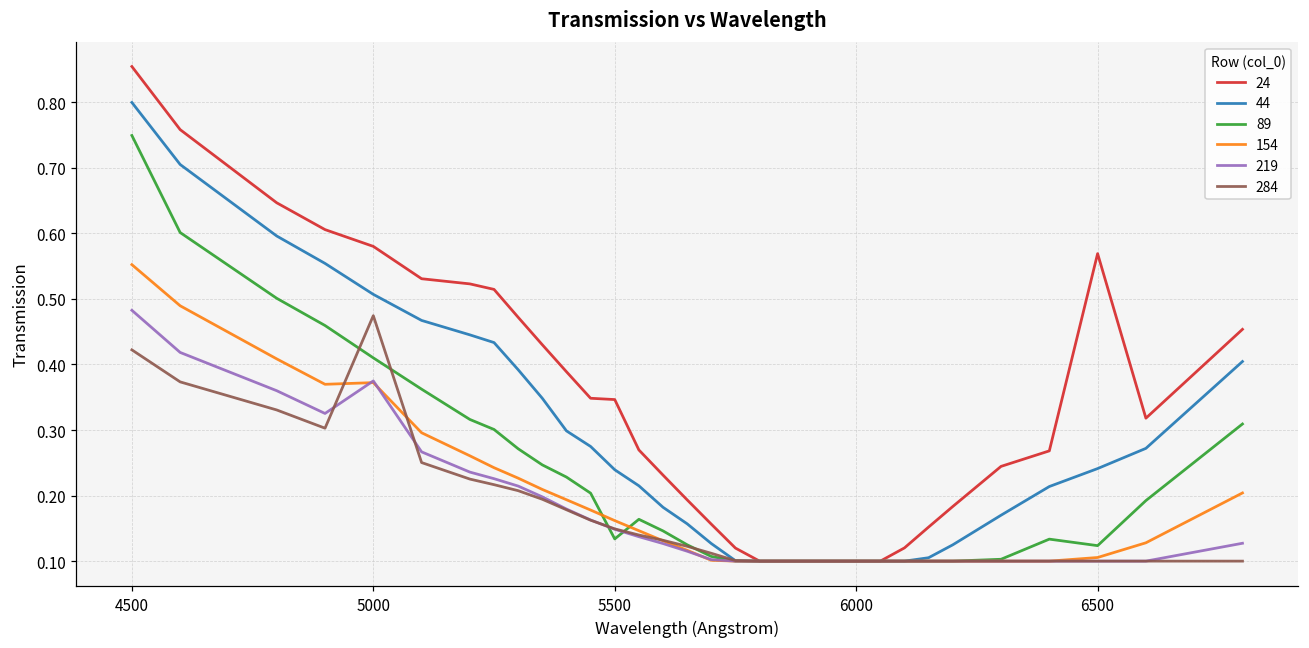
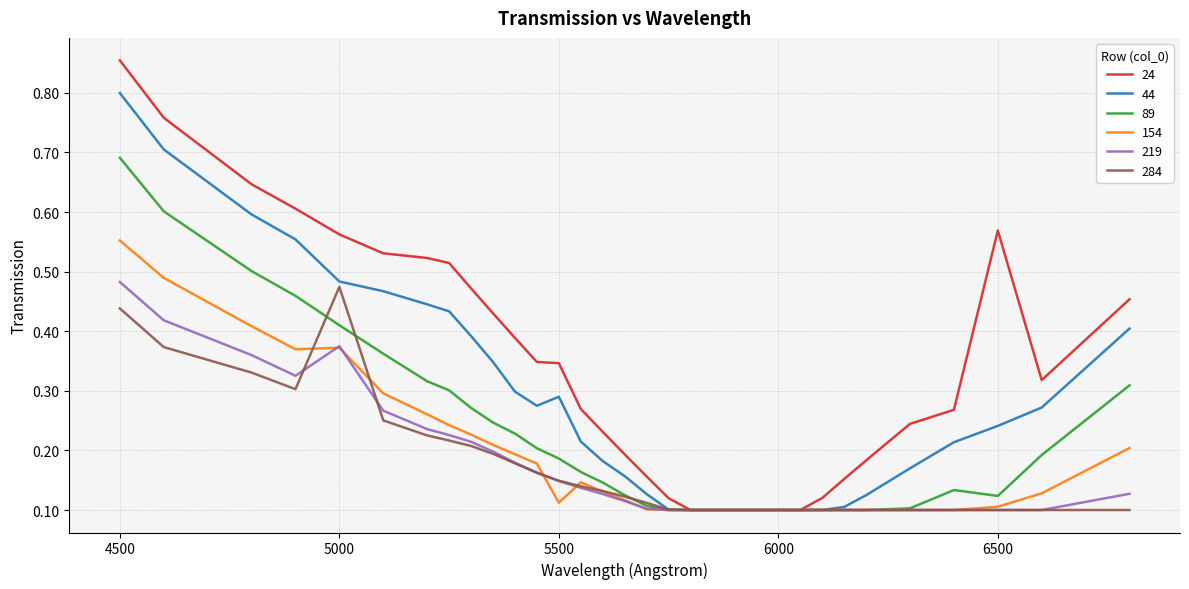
89, 4500: 0.75 -> 0.69
284, 4500: 0.42 -> 0.44
24, 5000: 0.58 -> 0.56
44, 5000: 0.51 -> 0.48
44, 5500: 0.24 -> 0.29
89, 5500: 0.13 -> 0.19
154, 5500: 0.16 -> 0.11
